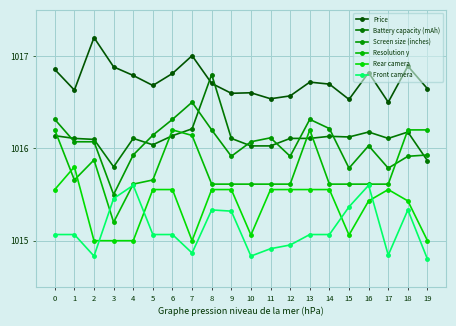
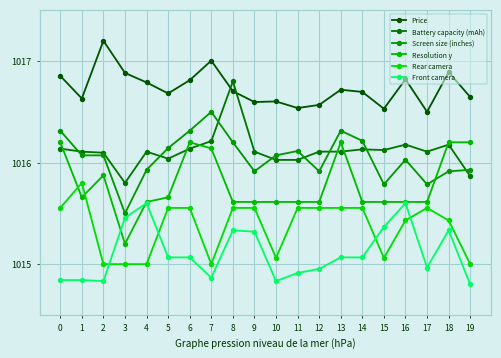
Front camera, 0: 1015.1 -> 1014.8
Front camera, 1: 1015.1 -> 1014.8
Front camera, 17: 1014.8 -> 1015.0
